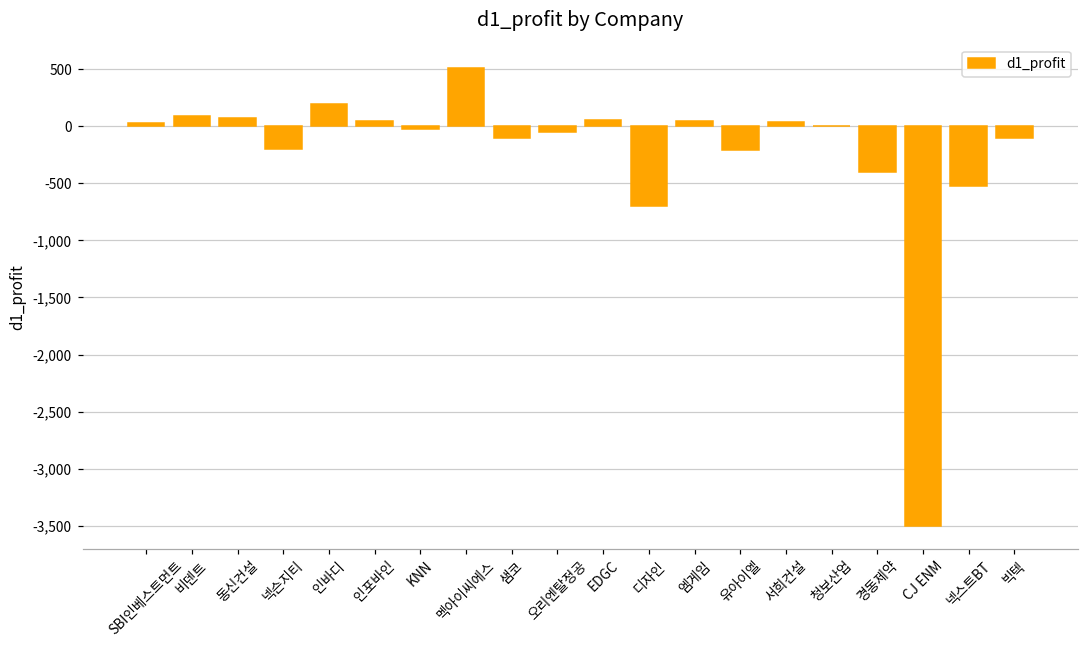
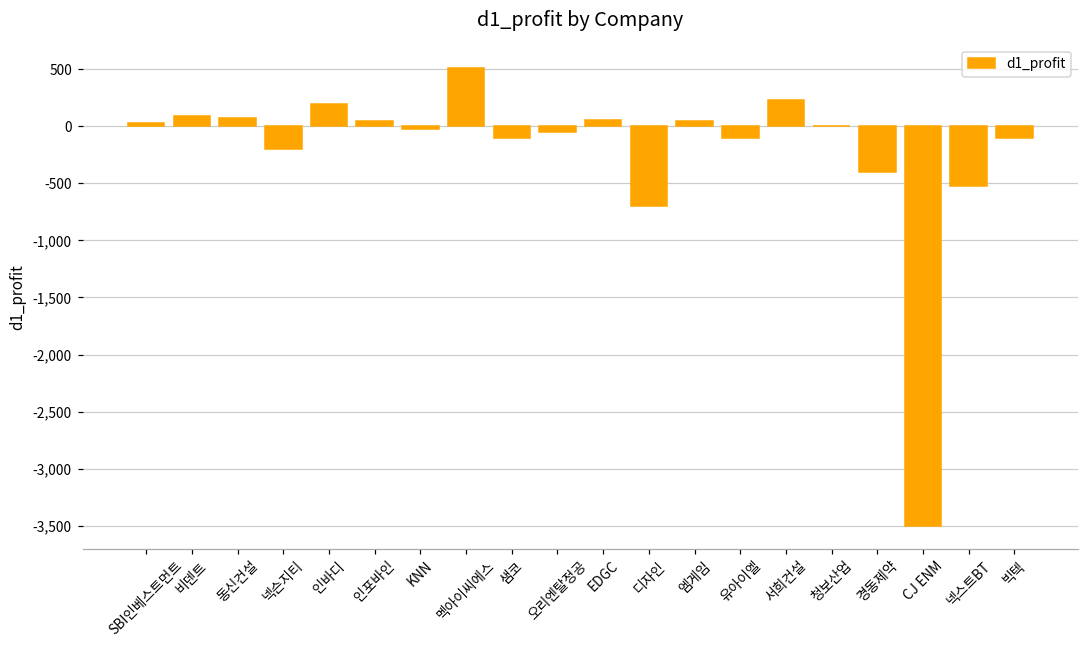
유아이엘: -210 -> -100
서희건설: 40 -> 240
